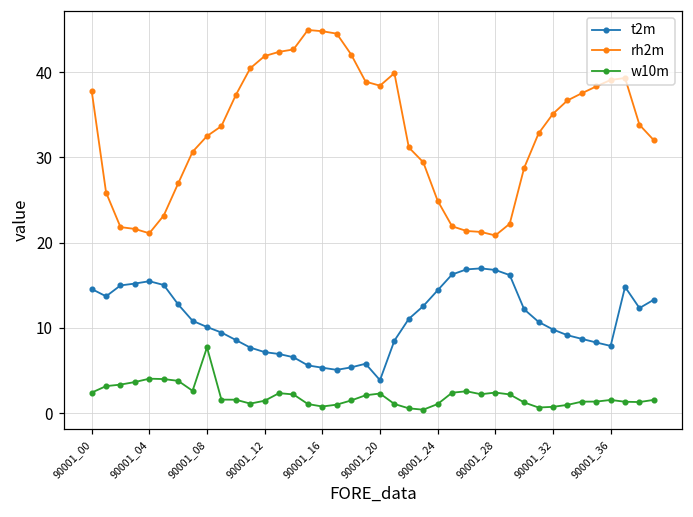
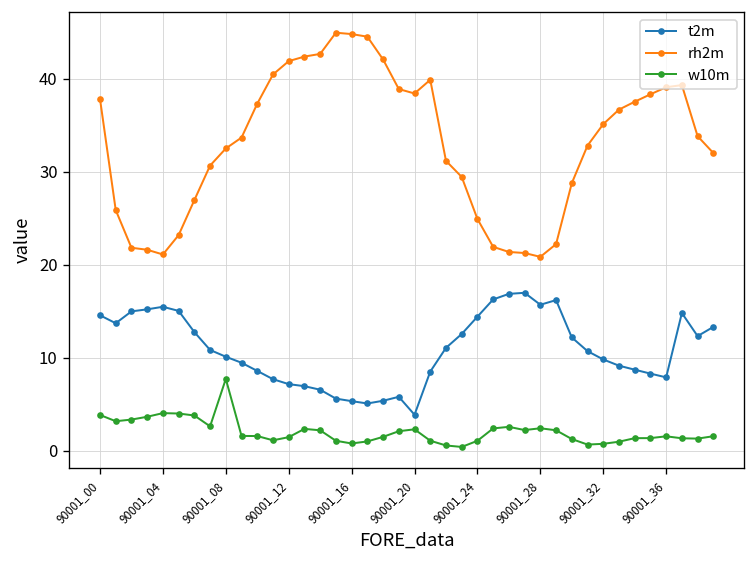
w10m, 90001_00: 2 -> 4
t2m, 90001_28: 17 -> 16
